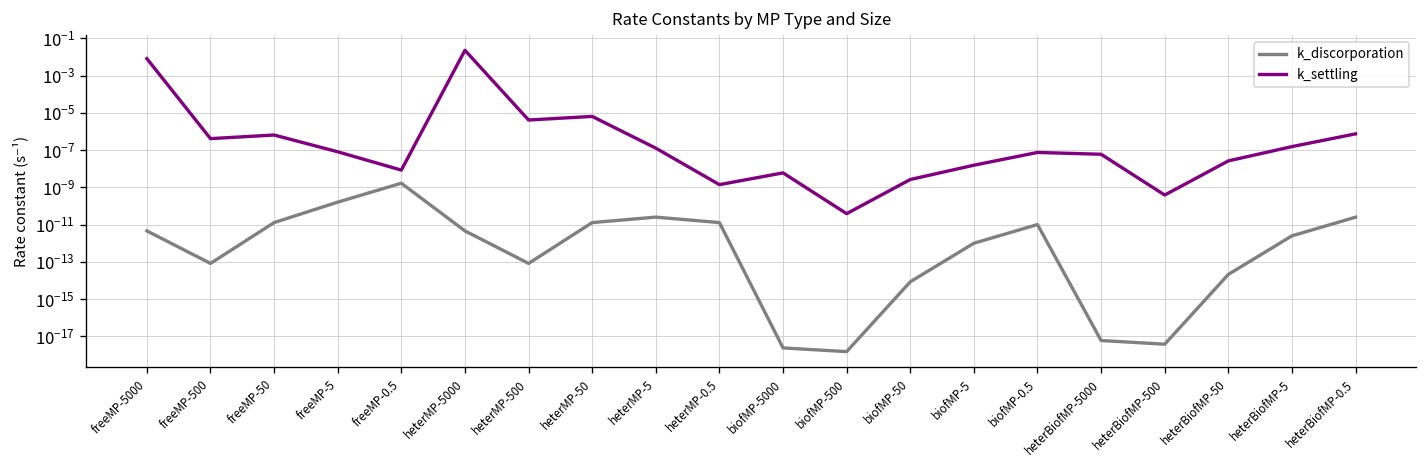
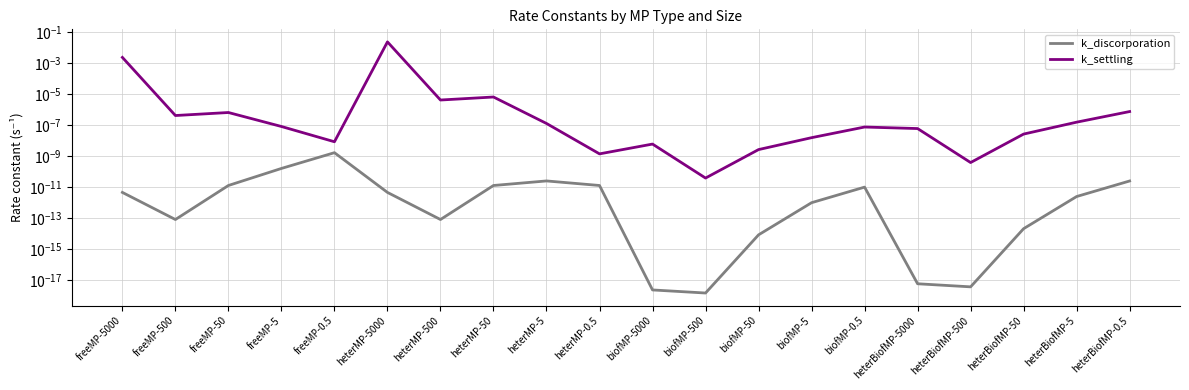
k_settling, freeMP-5000: 0.01 -> 0.002
